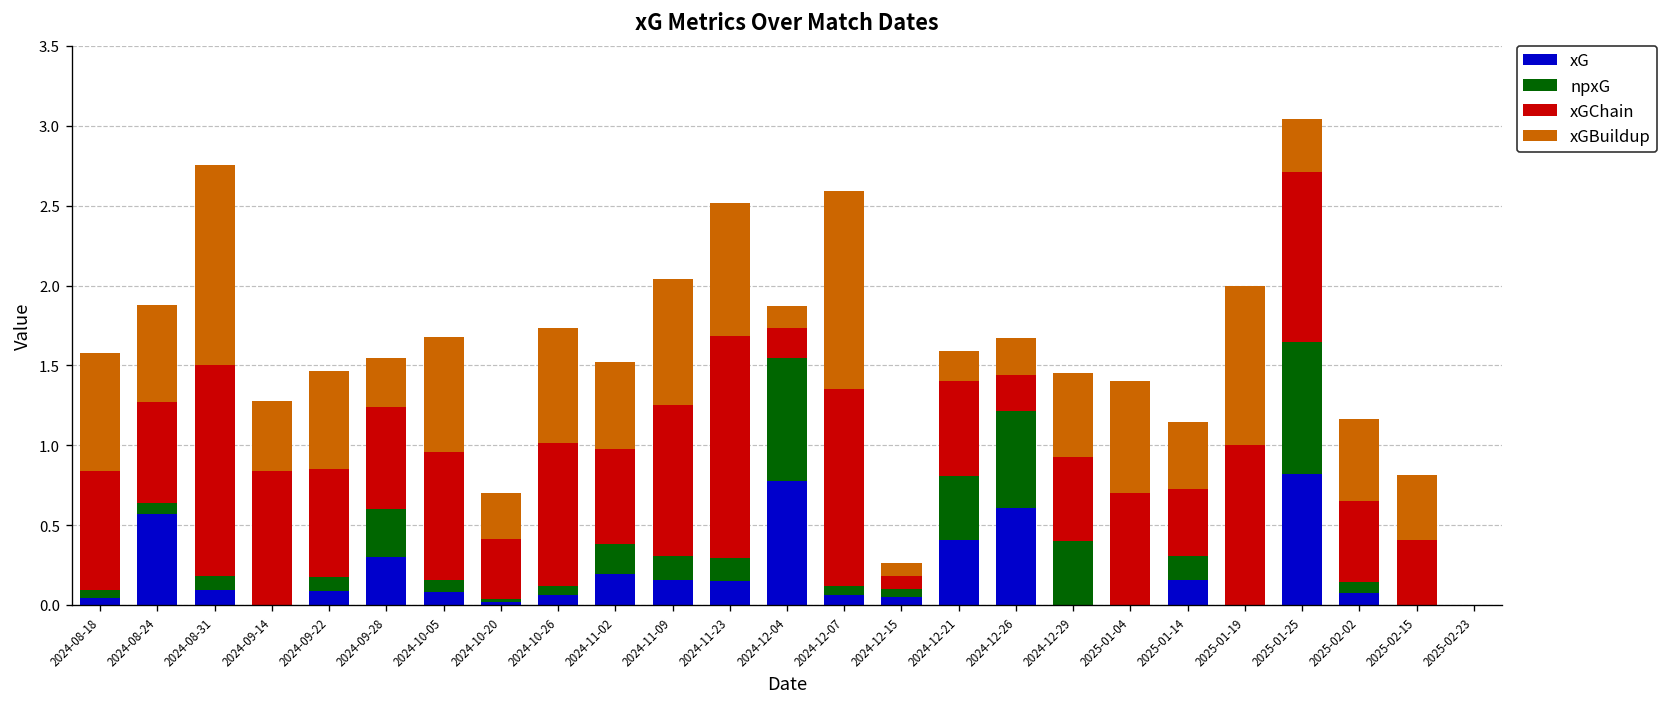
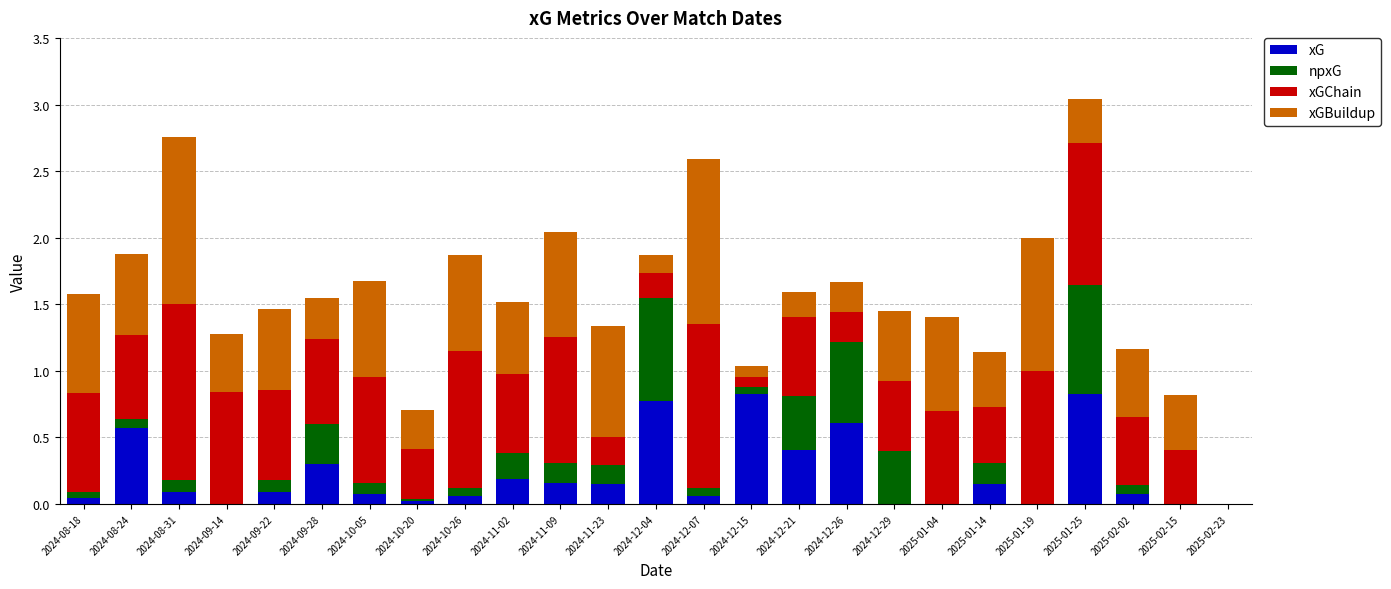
xGChain, 2024-10-26: 0.89 -> 1.03
xGChain, 2024-11-23: 1.39 -> 0.21
xG, 2024-12-15: 0.05 -> 0.82
